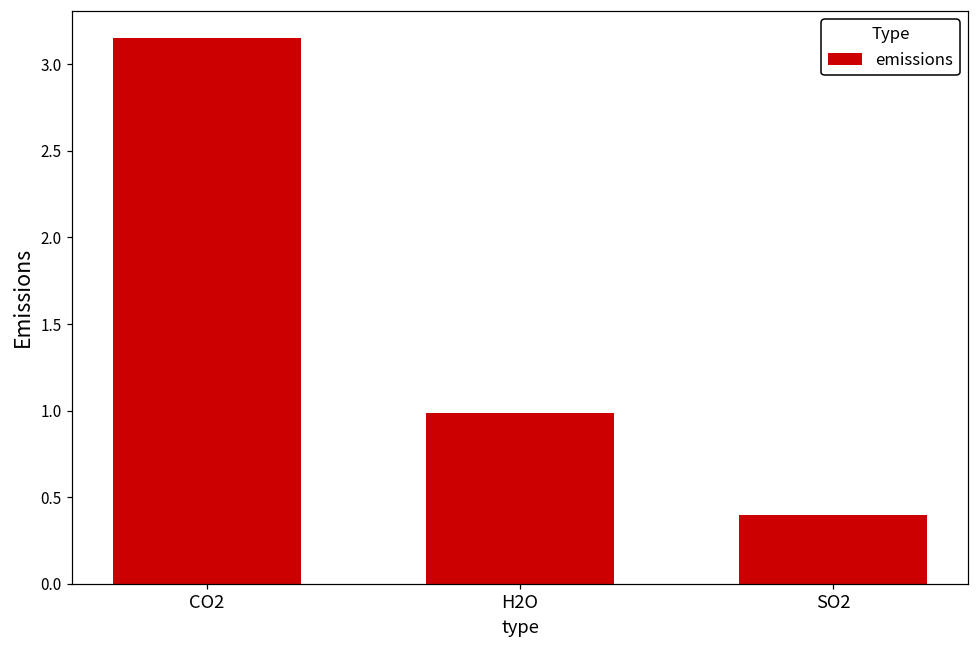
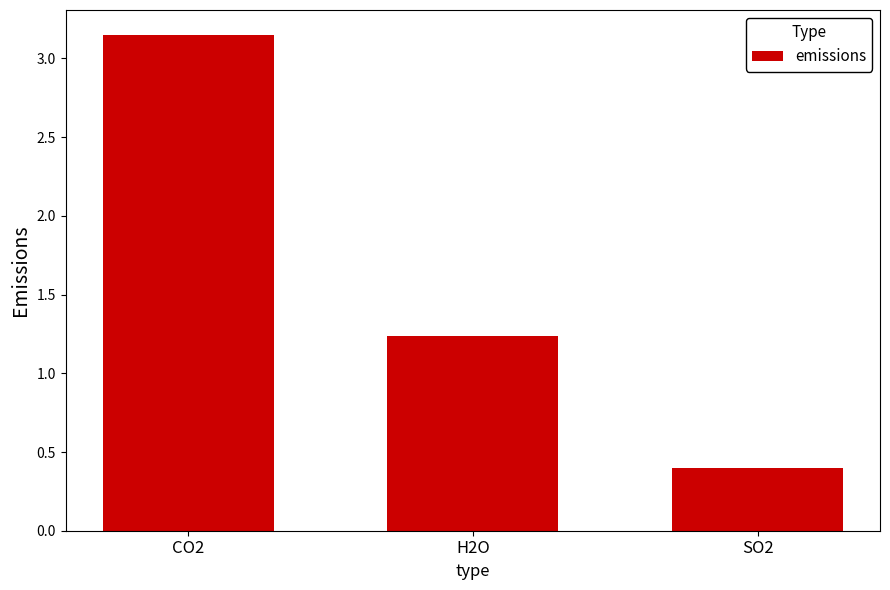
H2O: 0.99 -> 1.24
